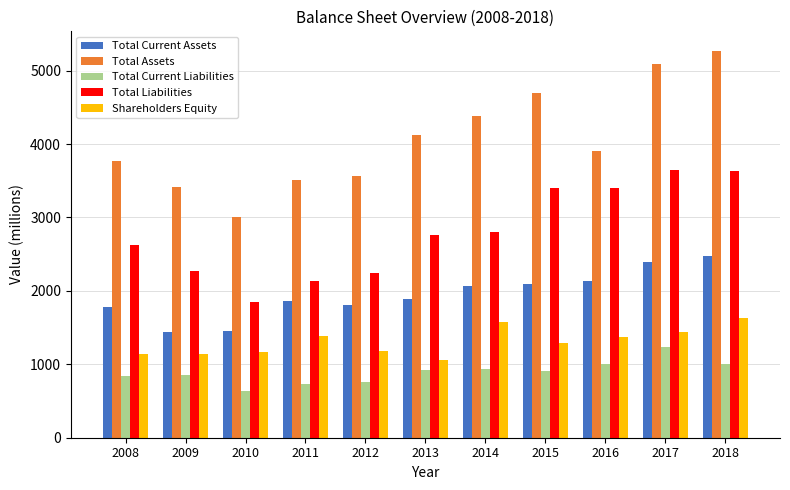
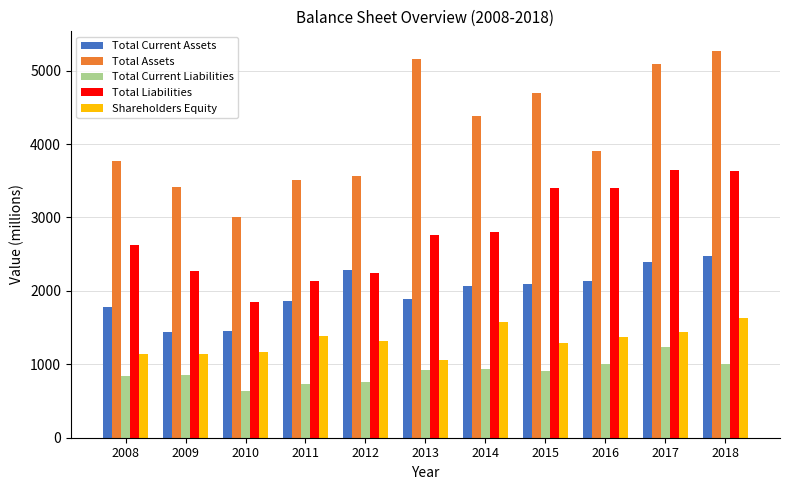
Total Current Assets, 2012: 1800 -> 2300
Shareholders Equity, 2012: 1200 -> 1300
Total Assets, 2013: 4100 -> 5200
